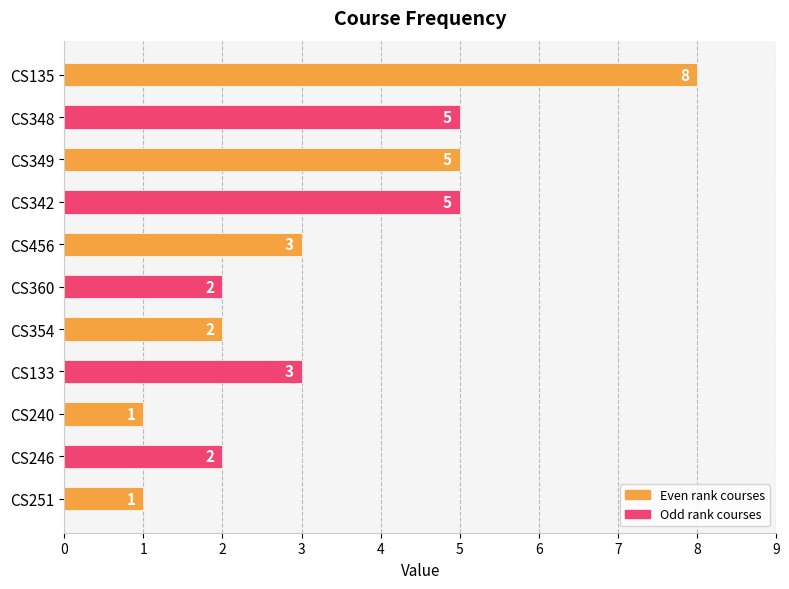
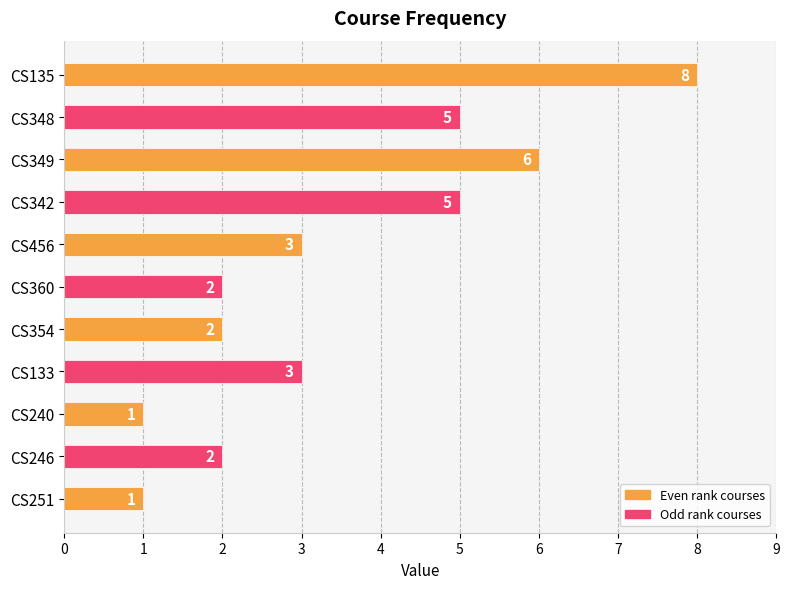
CS349: 5 -> 6
